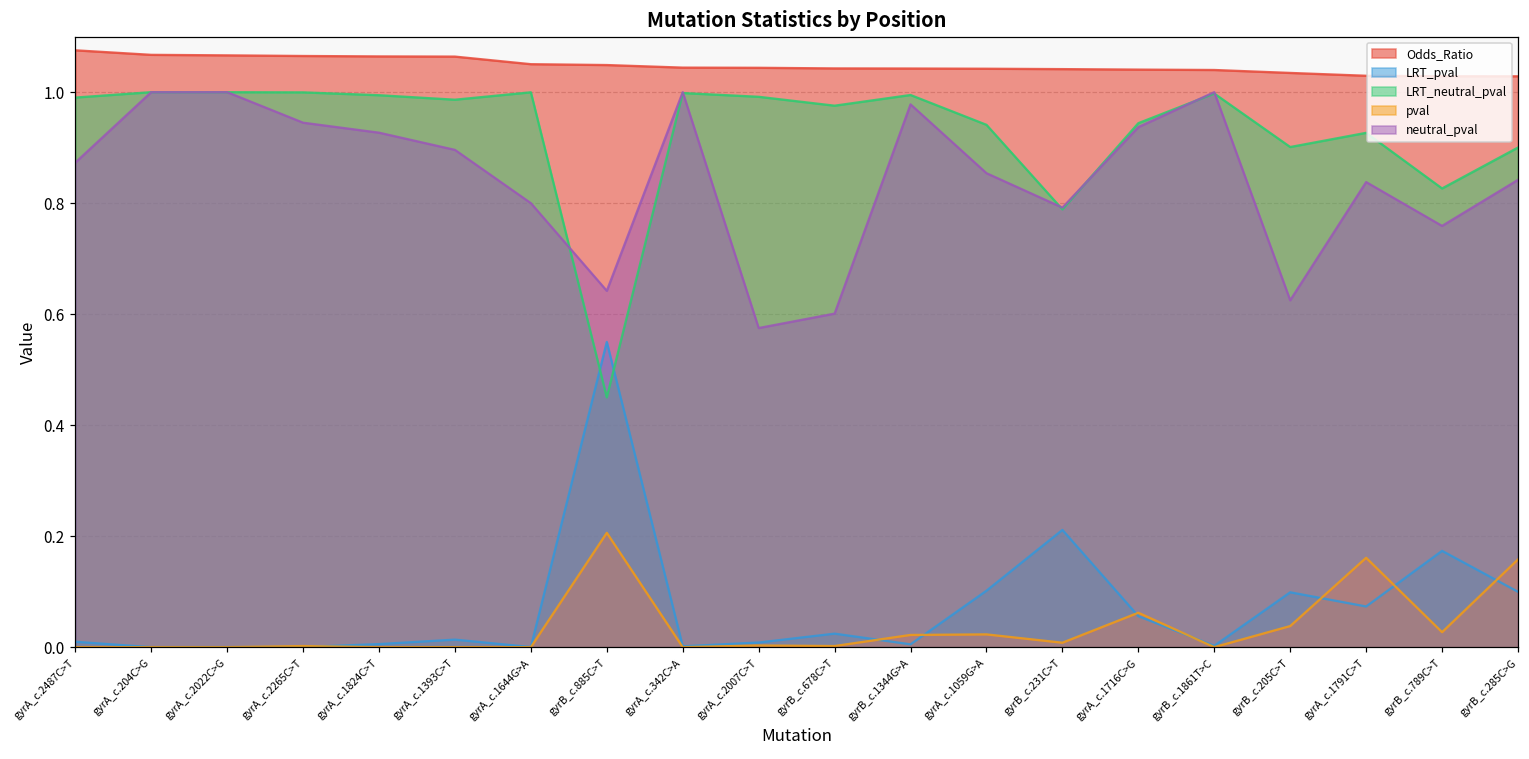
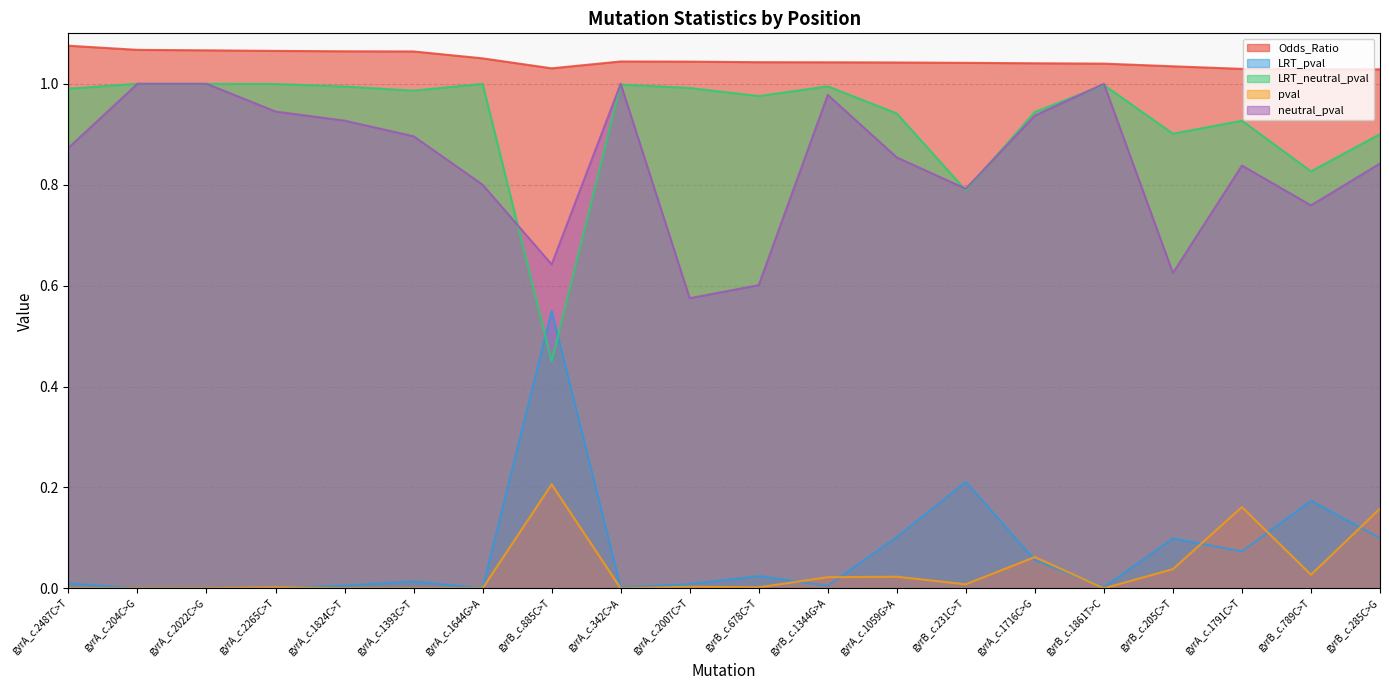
Odds_Ratio, gyrB_c.885C>T: 1.05 -> 1.03
